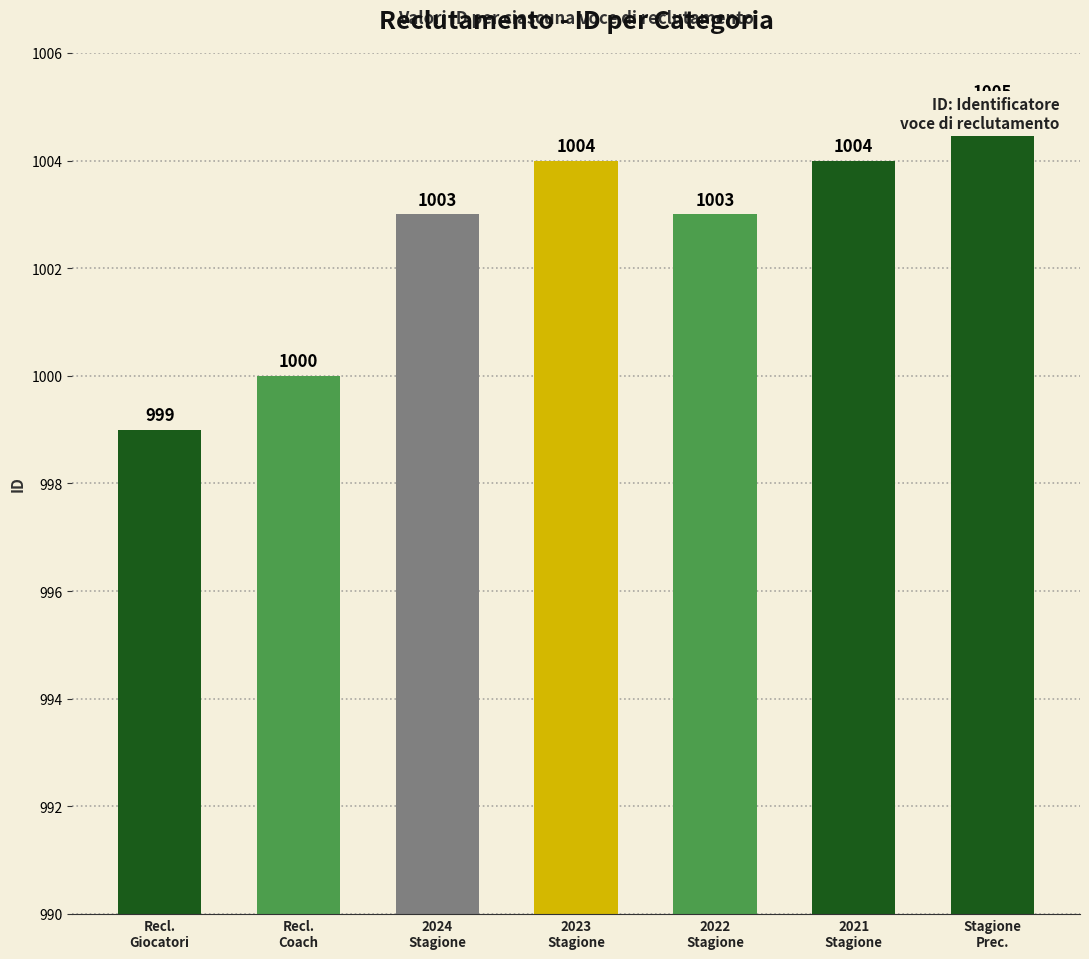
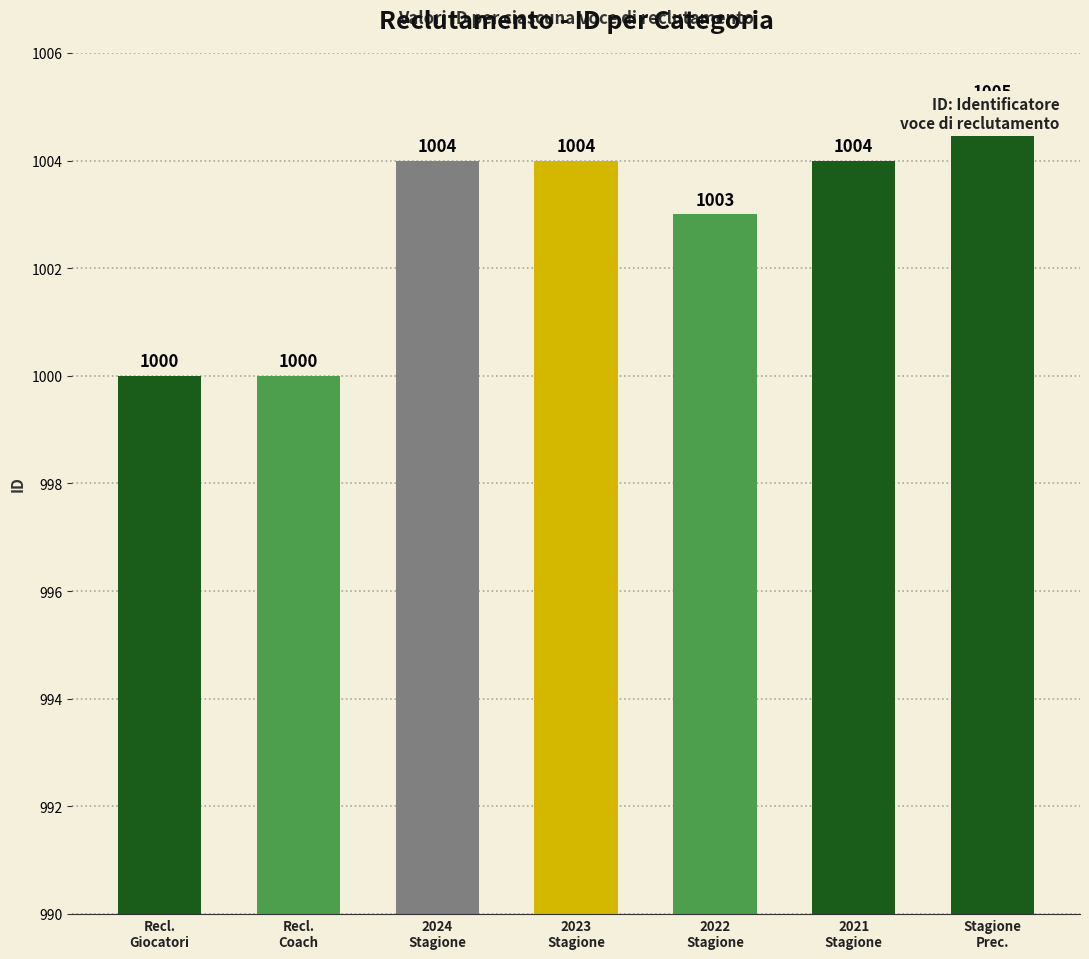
Recl. Giocatori: 999 -> 1000
2024 Stagione: 1003 -> 1004
